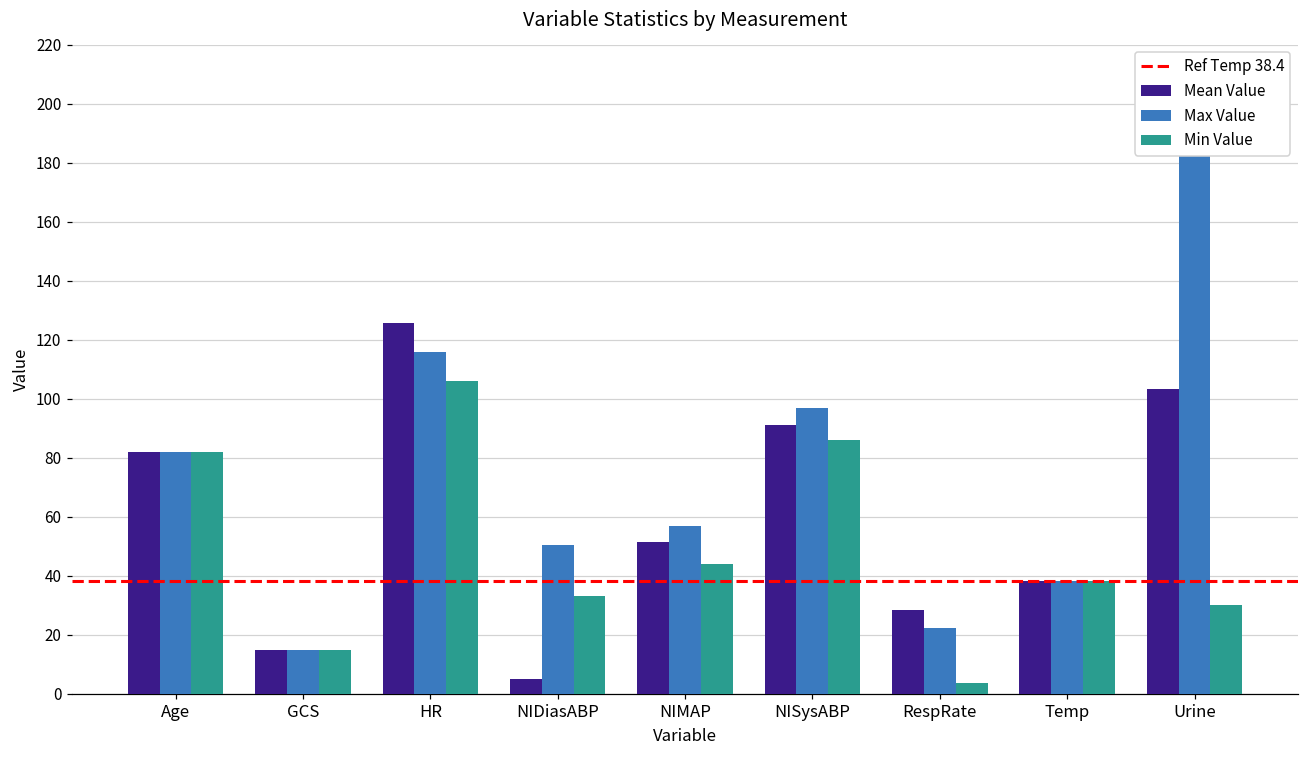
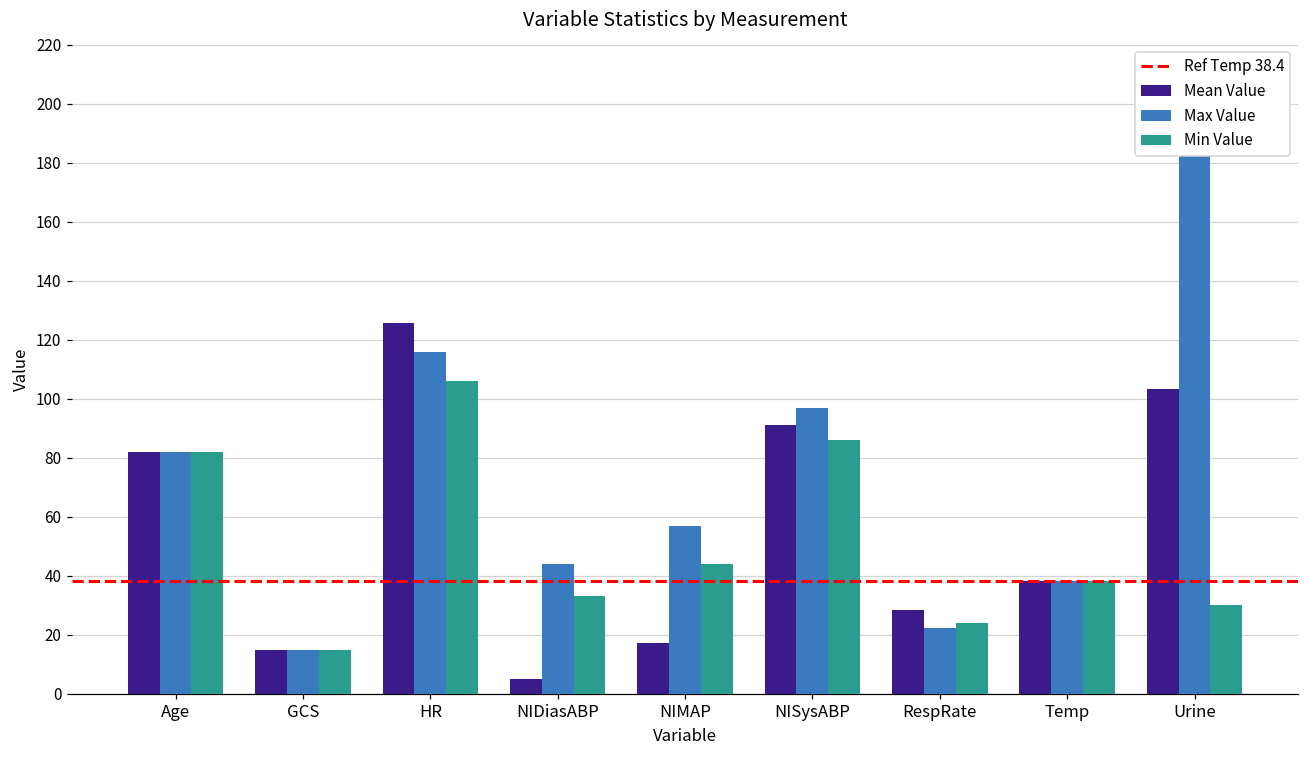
Max Value, NIDiasABP: 51 -> 44
Mean Value, NIMAP: 51 -> 17
Min Value, RespRate: 4 -> 24
